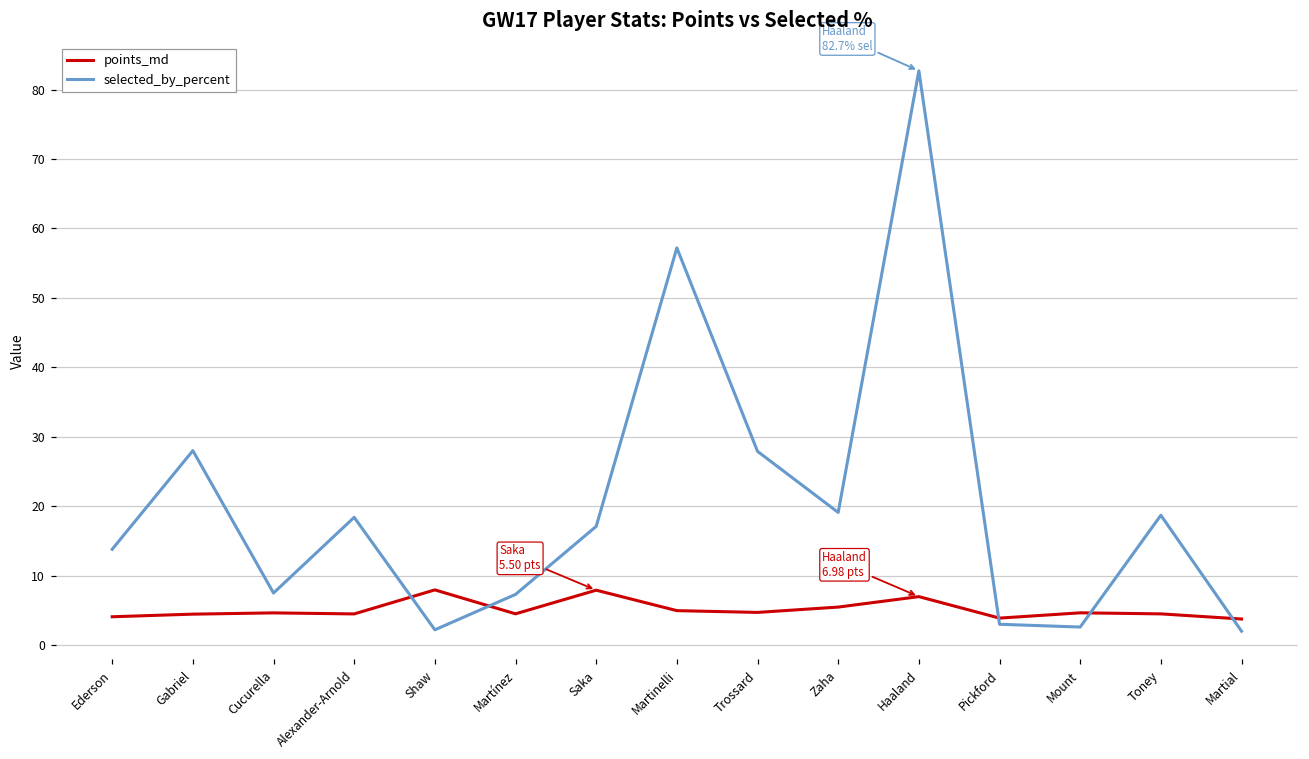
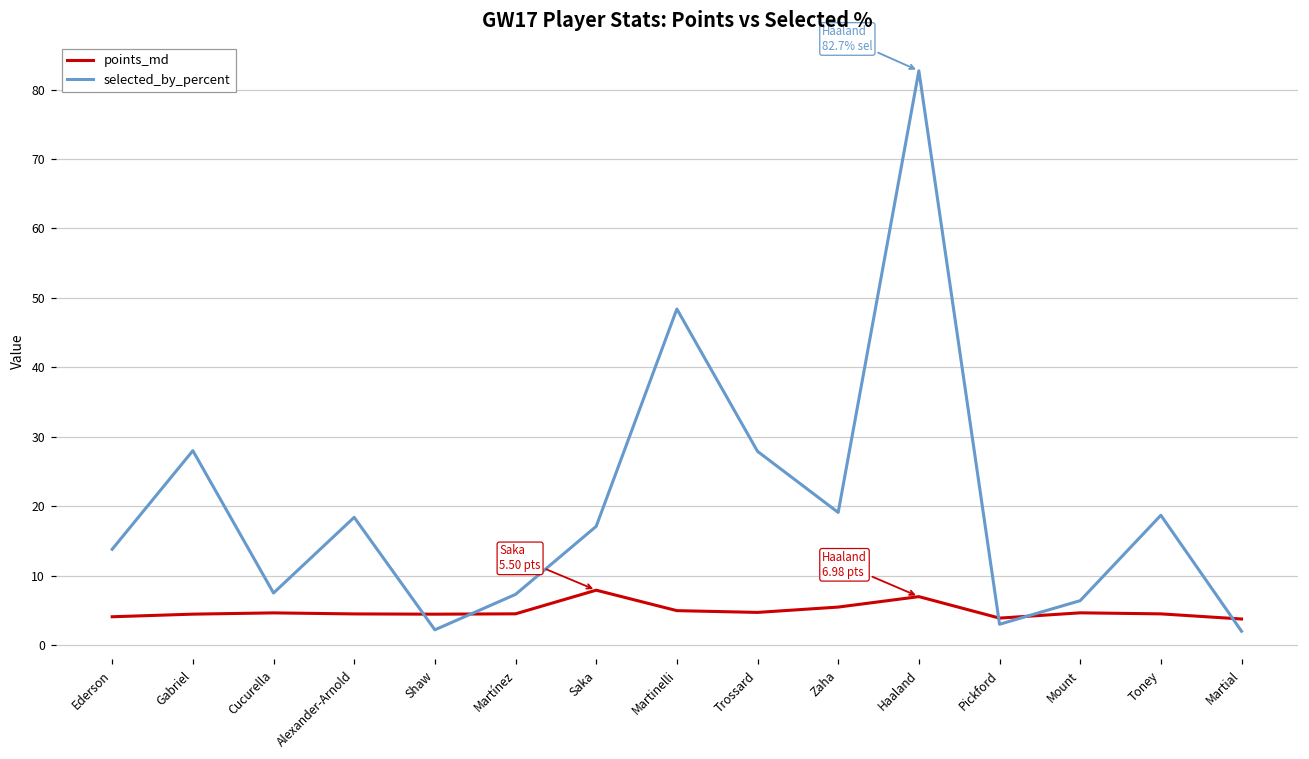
points_md, Shaw: 8 -> 4
selected_by_percent, Martinelli: 57 -> 48
selected_by_percent, Mount: 3 -> 6
